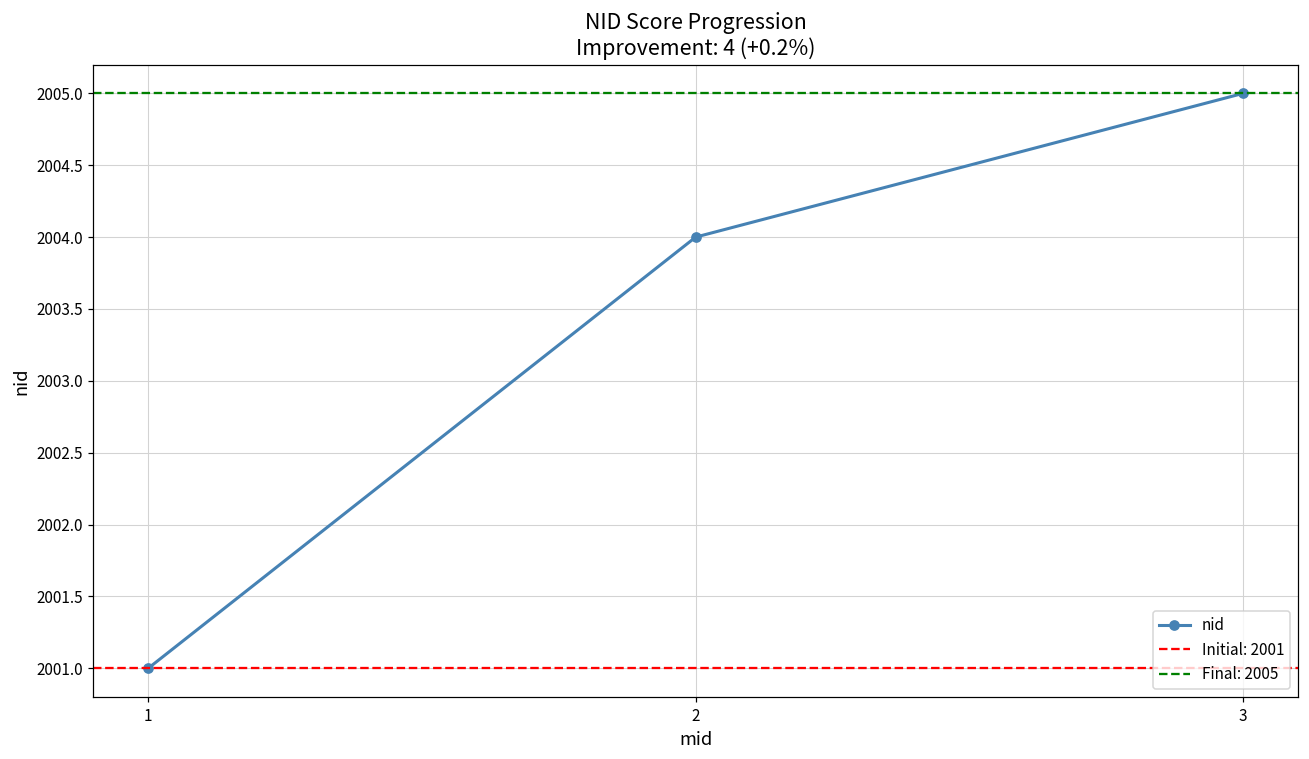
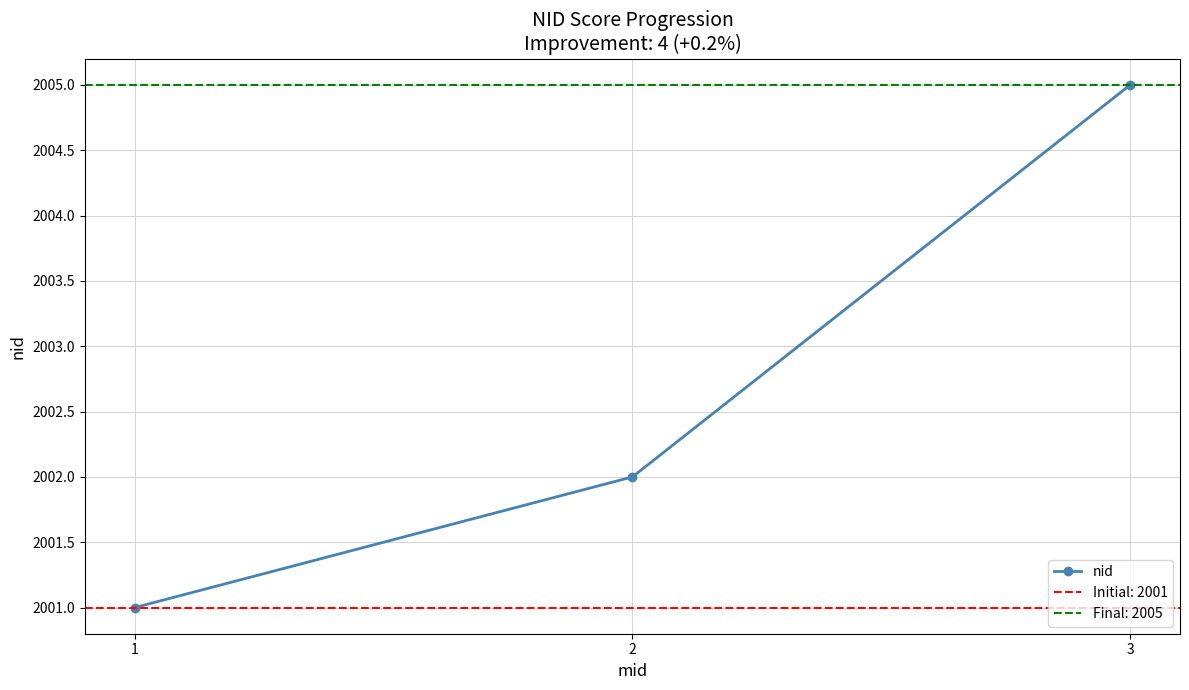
2: 2004 -> 2002
